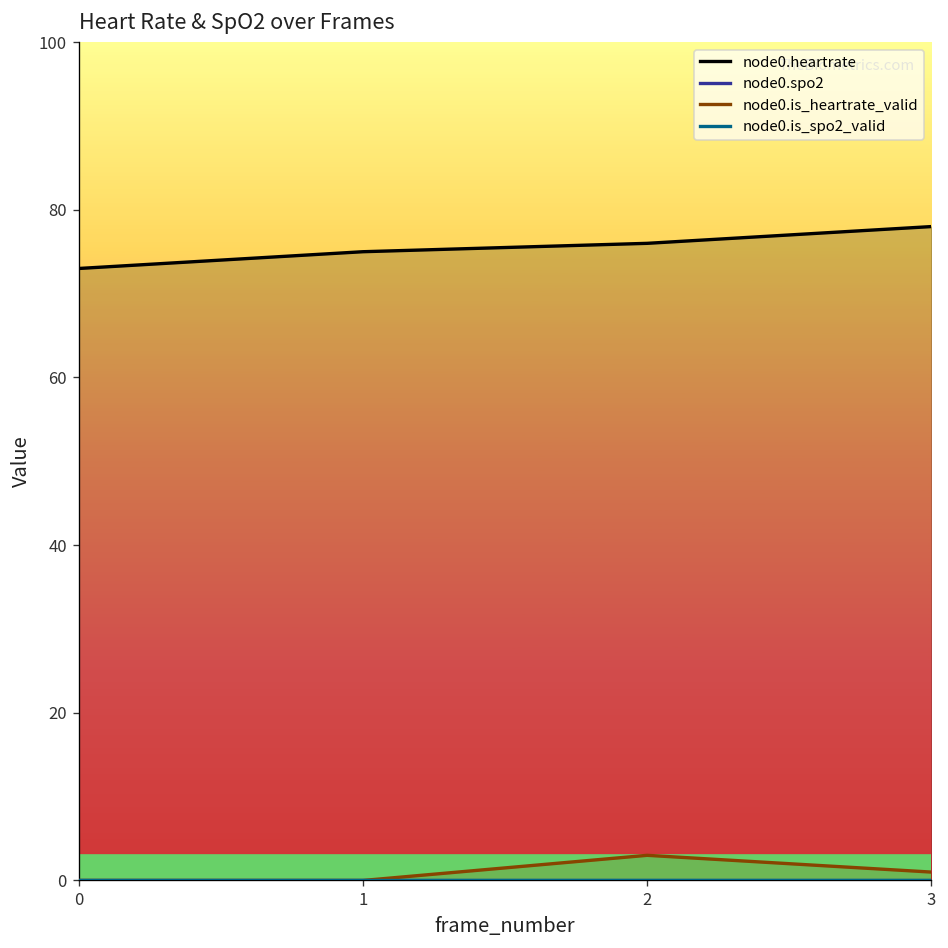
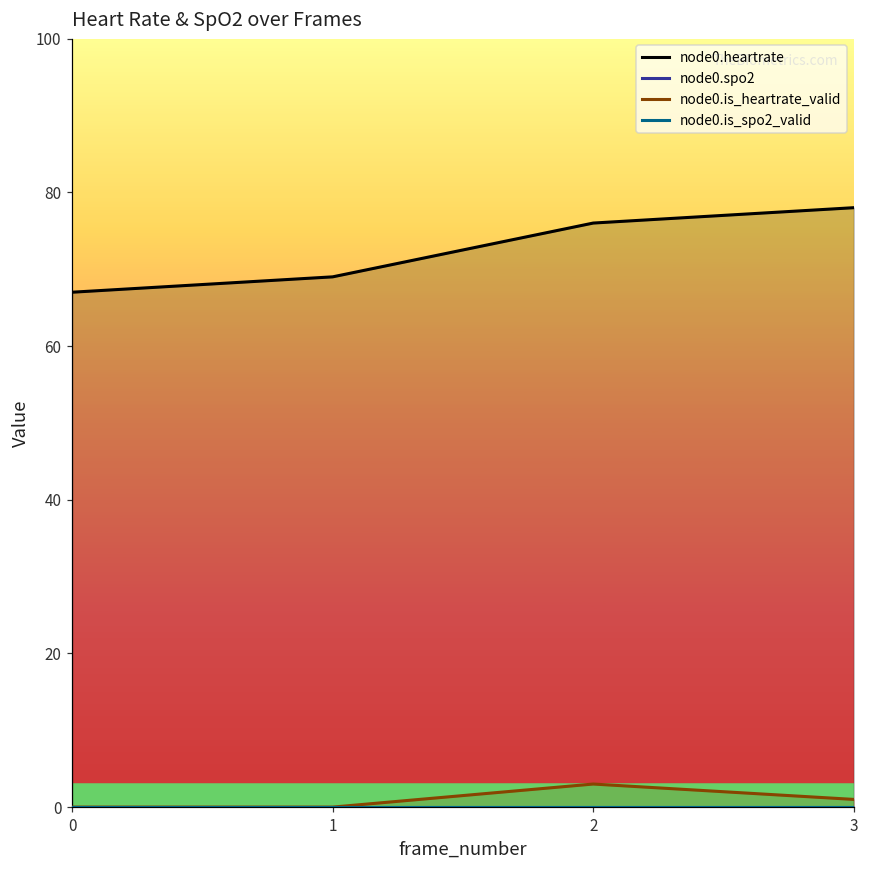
node0.heartrate, 0: 73 -> 67
node0.heartrate, 1: 75 -> 69
